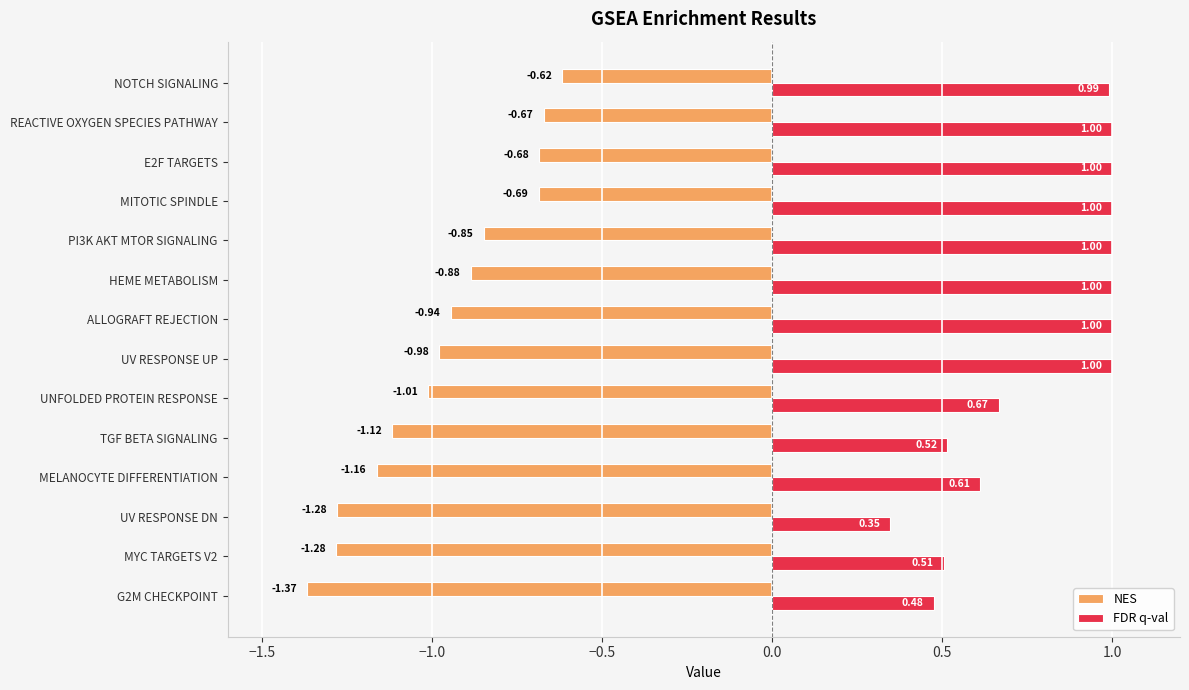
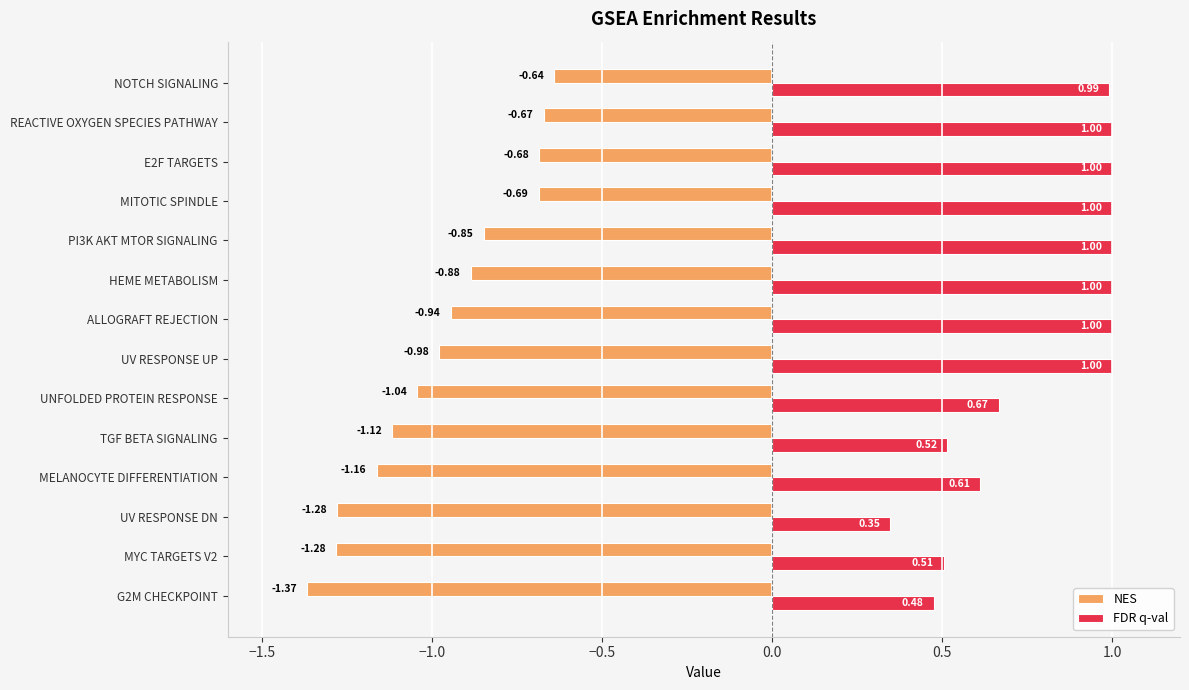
NES, NOTCH SIGNALING: -0.62 -> -0.64
NES, UNFOLDED PROTEIN RESPONSE: -1.01 -> -1.04
